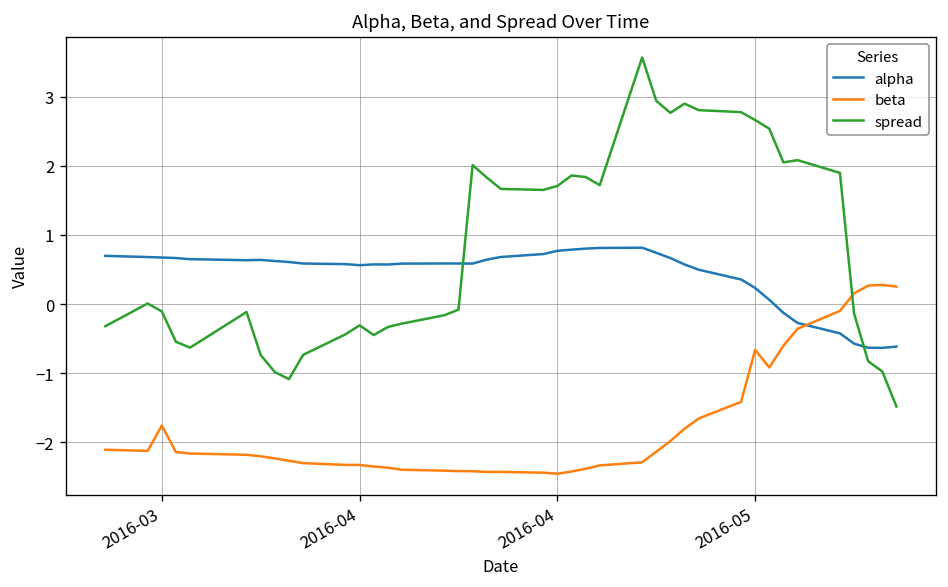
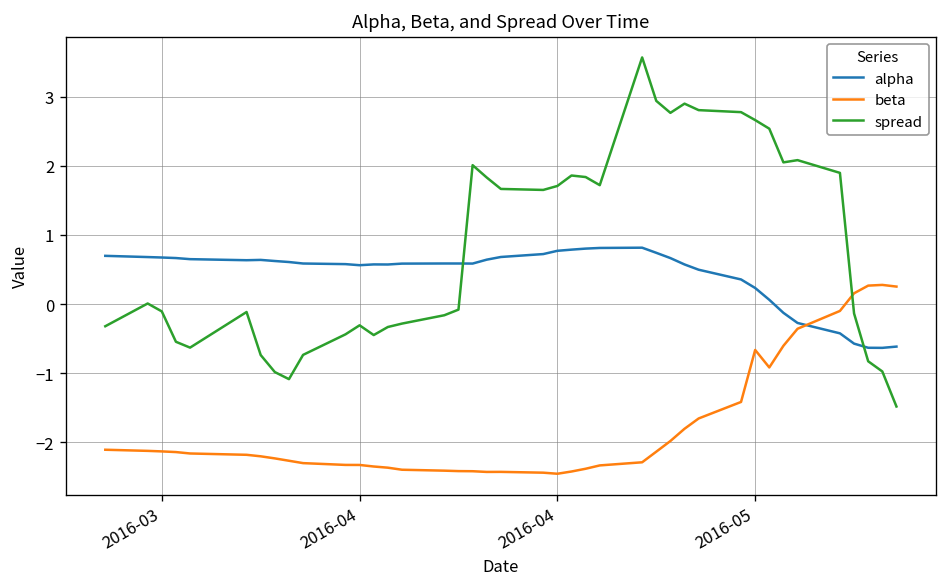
beta, 2016-03: -1.8 -> -2.1
